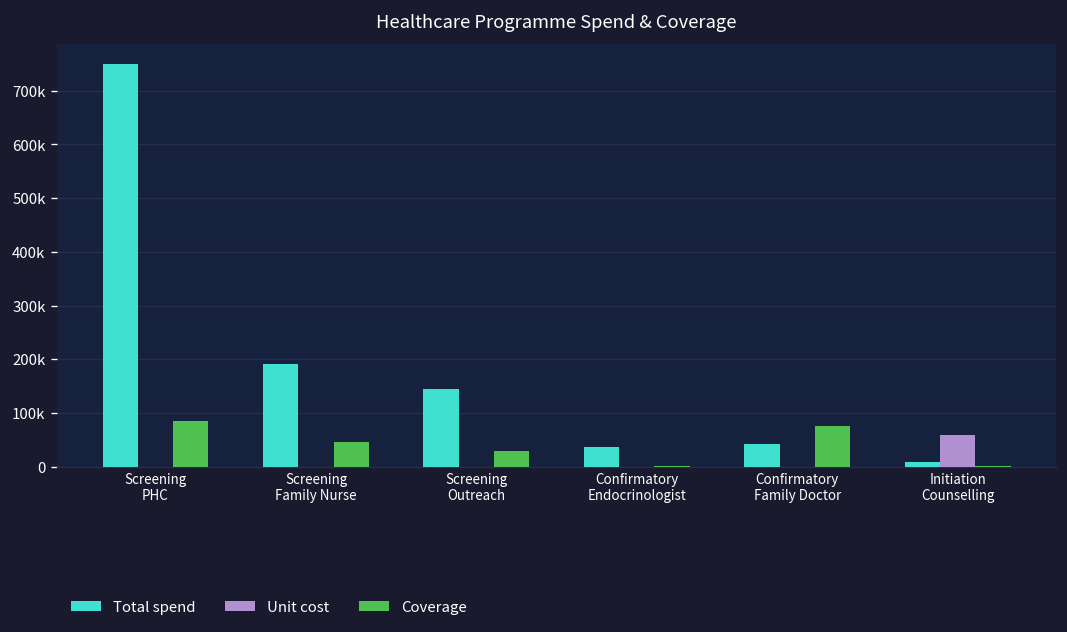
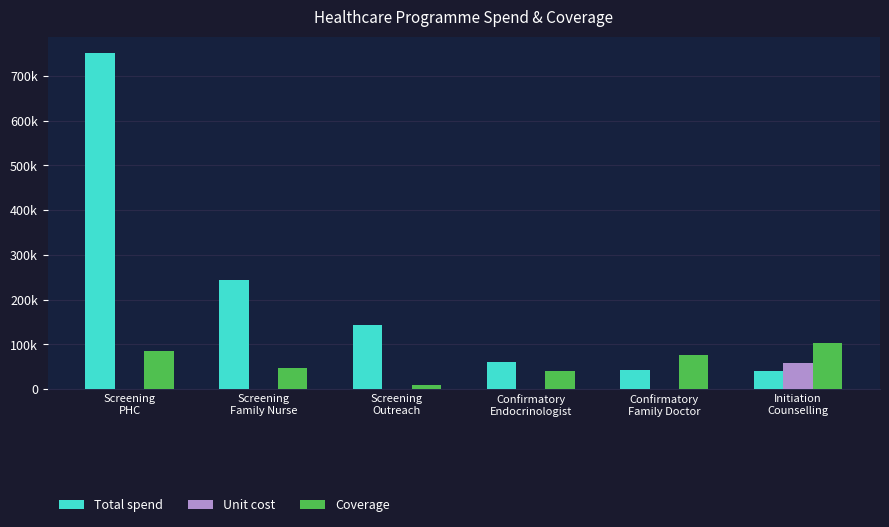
Total spend, Screening Family Nurse: 190000 -> 250000
Coverage, Screening Outreach: 30000 -> 10000
Total spend, Confirmatory Endocrinologist: 40000 -> 60000
Coverage, Confirmatory Endocrinologist: 0 -> 40000
Total spend, Initiation Counselling: 10000 -> 40000
Coverage, Initiation Counselling: 0 -> 100000
